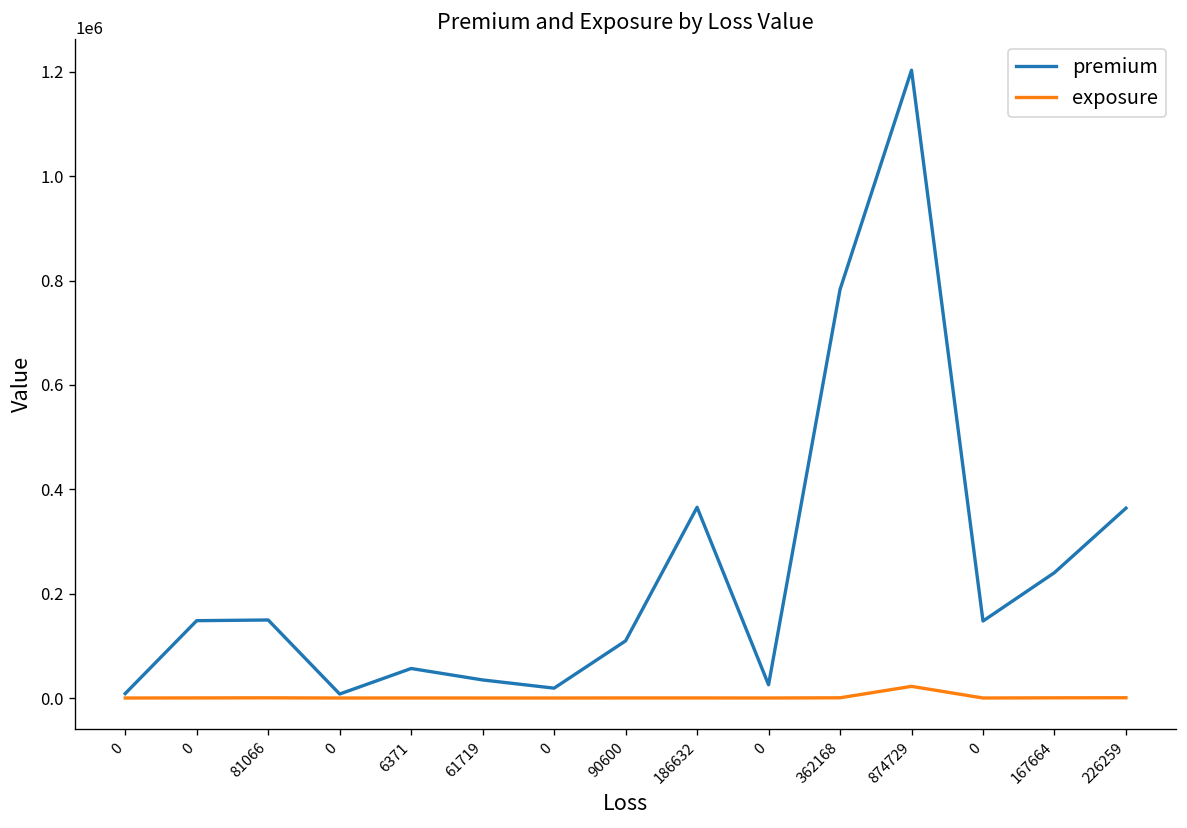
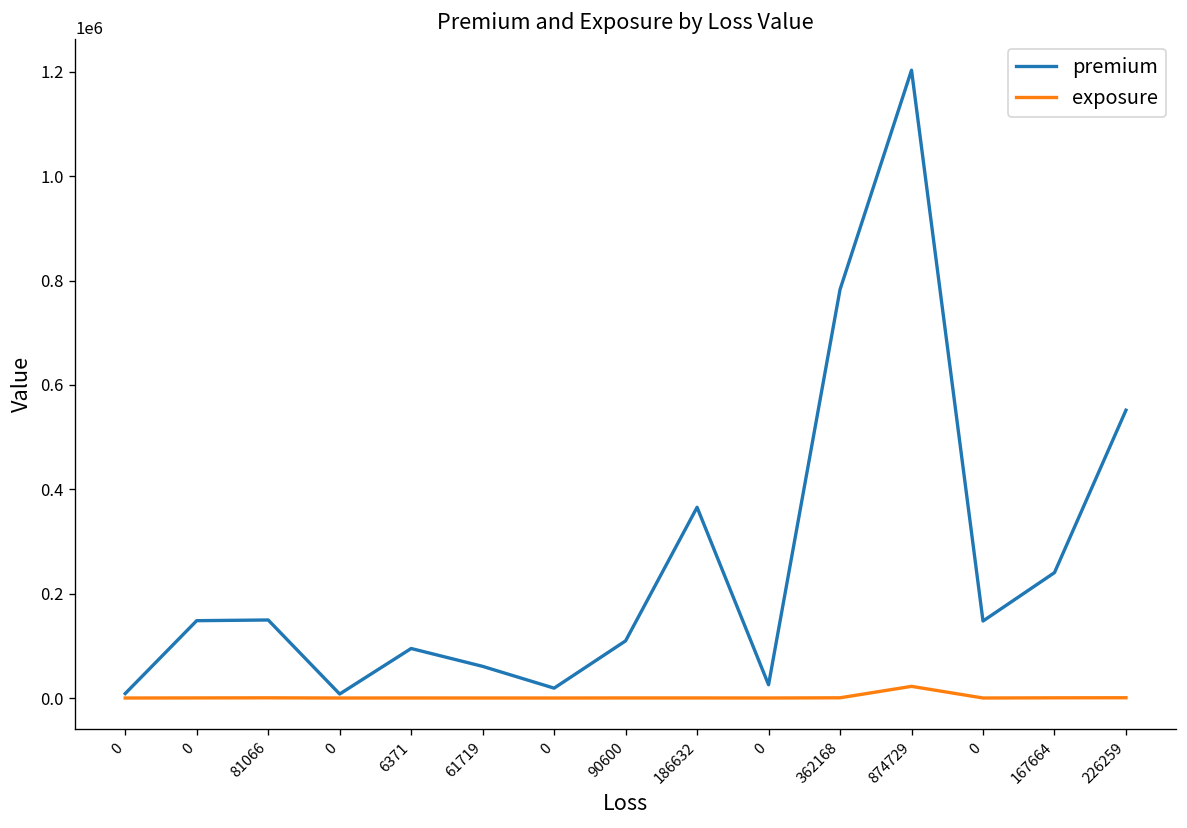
premium, 6371: 60000 -> 90000
premium, 61719: 30000 -> 60000
premium, 226259: 360000 -> 550000
